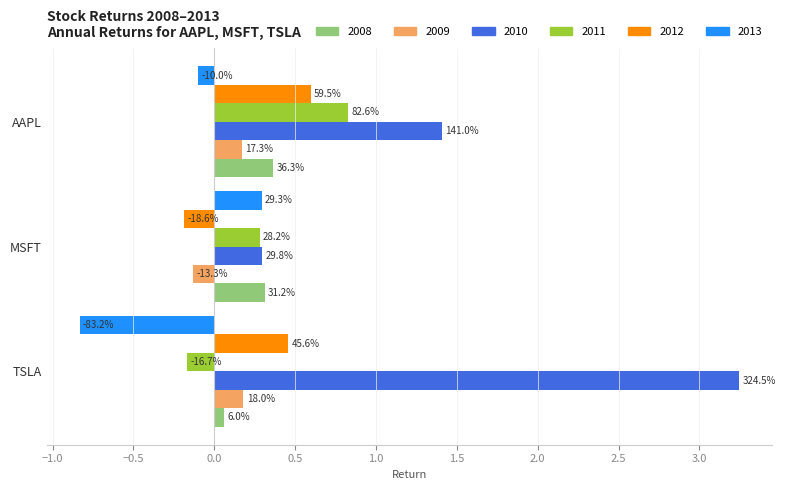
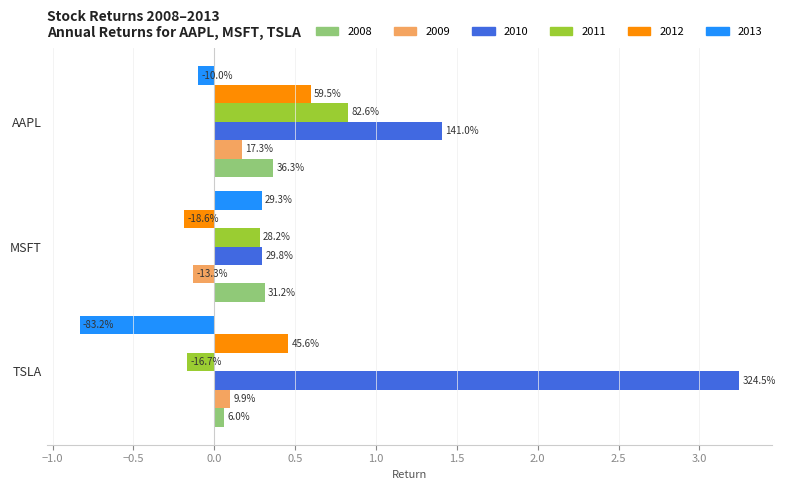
2009, TSLA: 18.0% -> 9.9%
